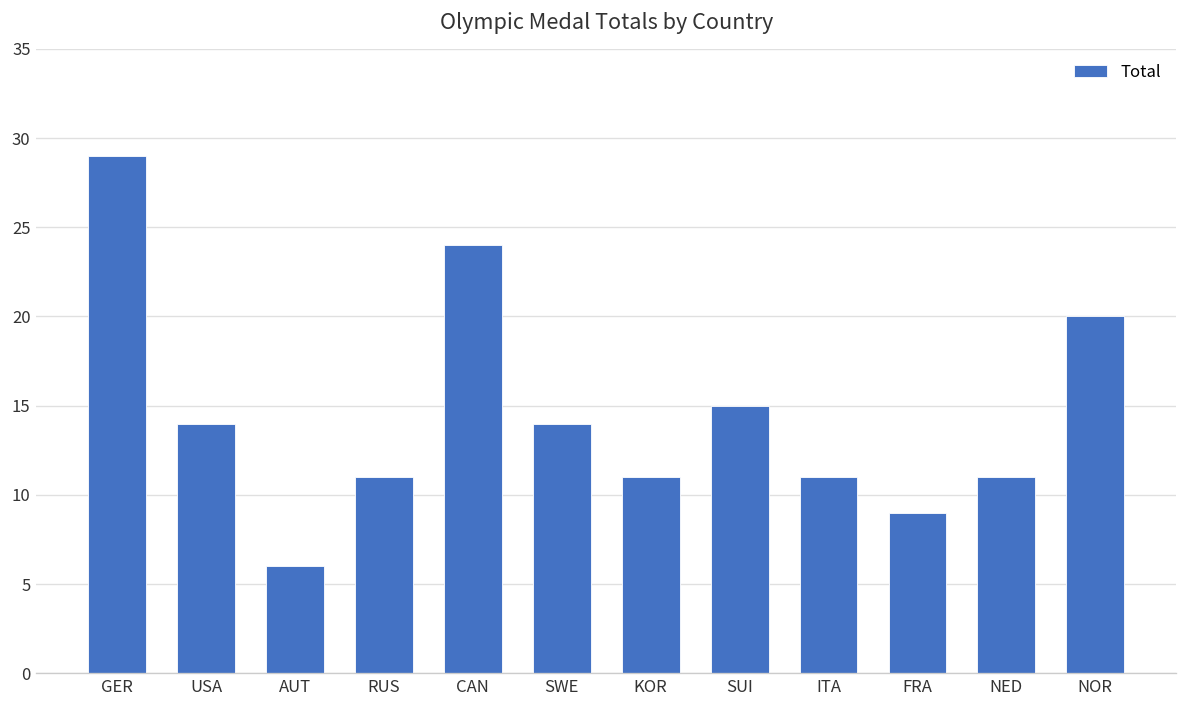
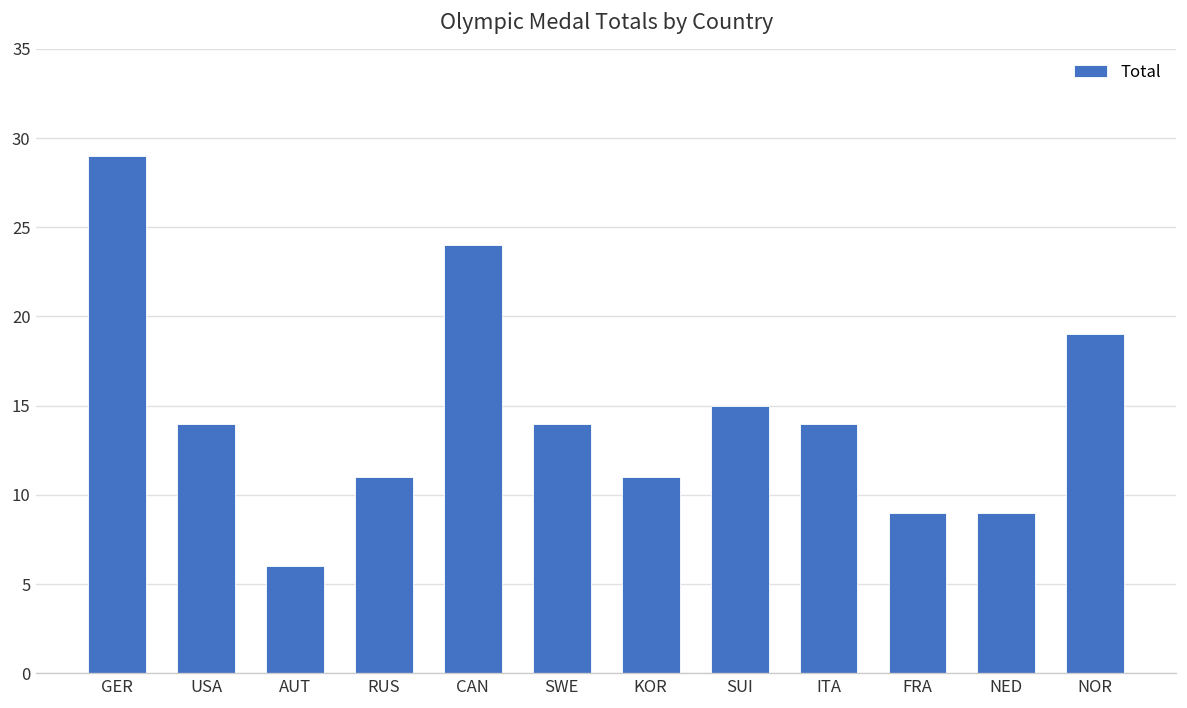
ITA: 11 -> 14
NED: 11 -> 9
NOR: 20 -> 19
